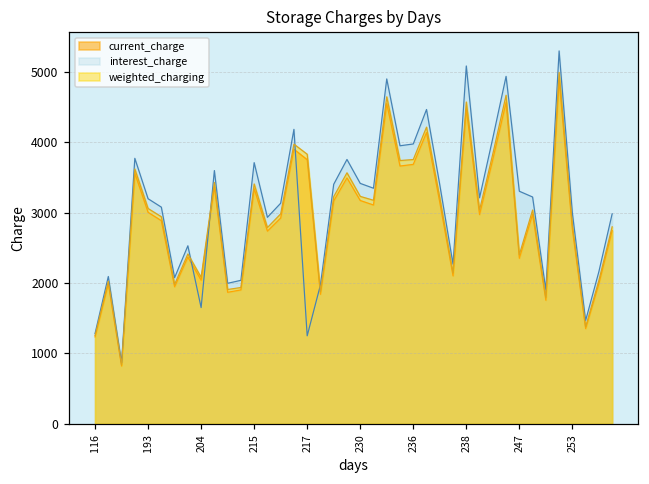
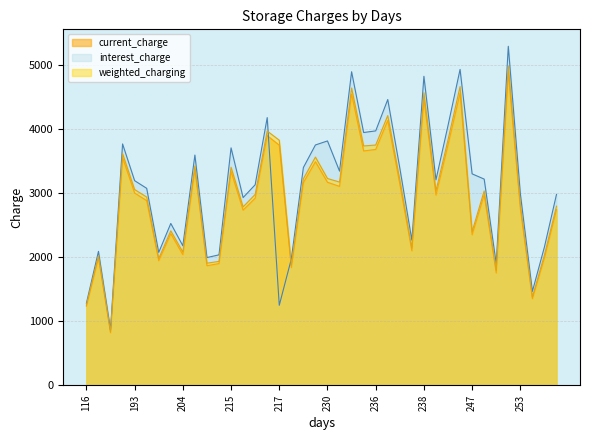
interest_charge, 204: 1600 -> 2200
interest_charge, 230: 3400 -> 3800
interest_charge, 238: 5100 -> 4800
